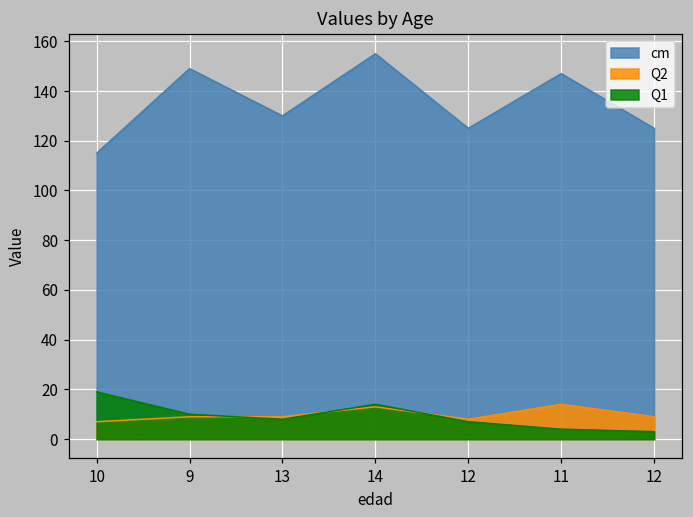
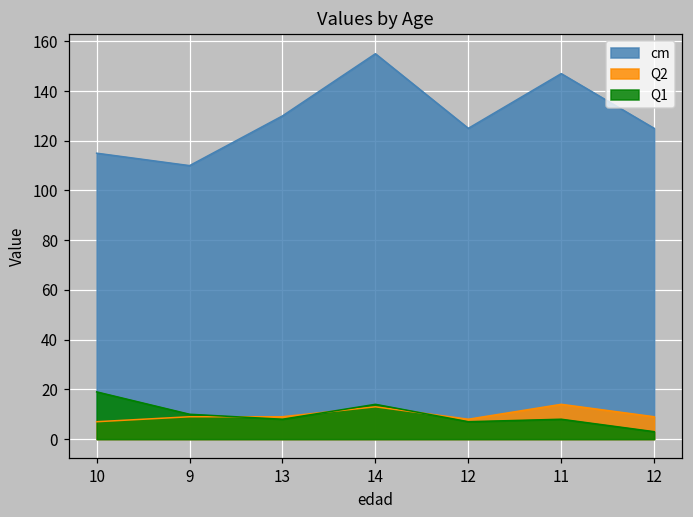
cm, 9: 149 -> 110
Q1, 11: 4 -> 8
